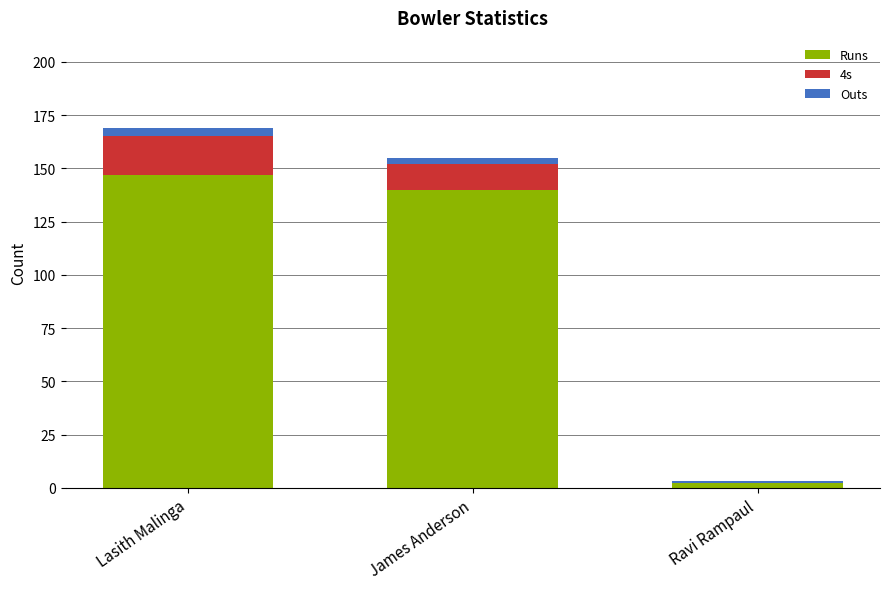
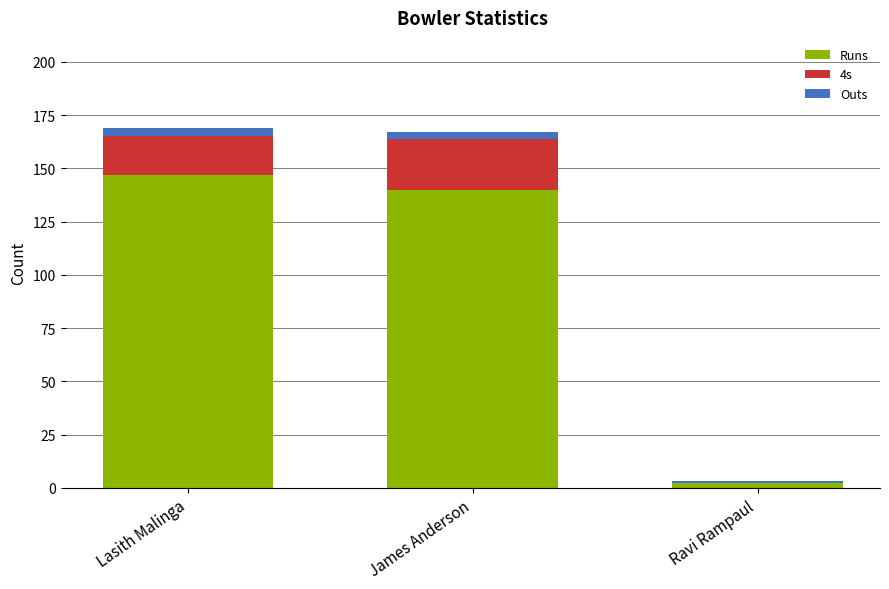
4s, James Anderson: 12 -> 24
